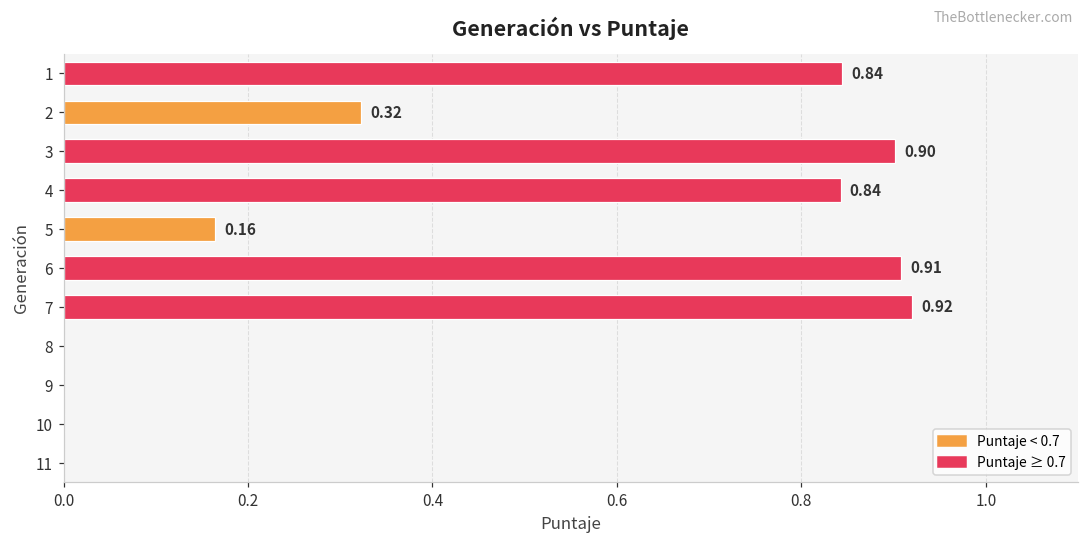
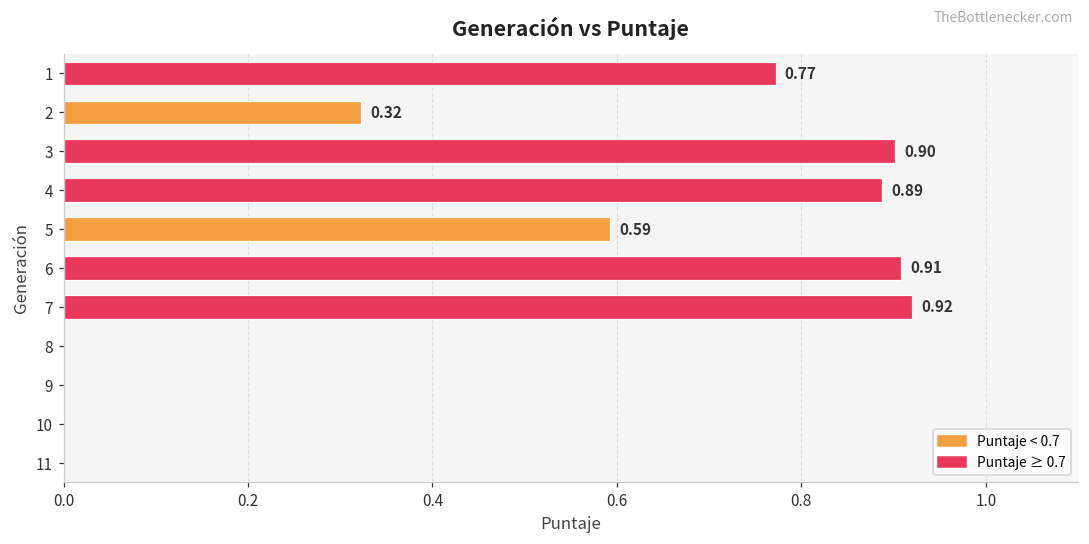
1: 0.84 -> 0.77
4: 0.84 -> 0.89
5: 0.16 -> 0.59
